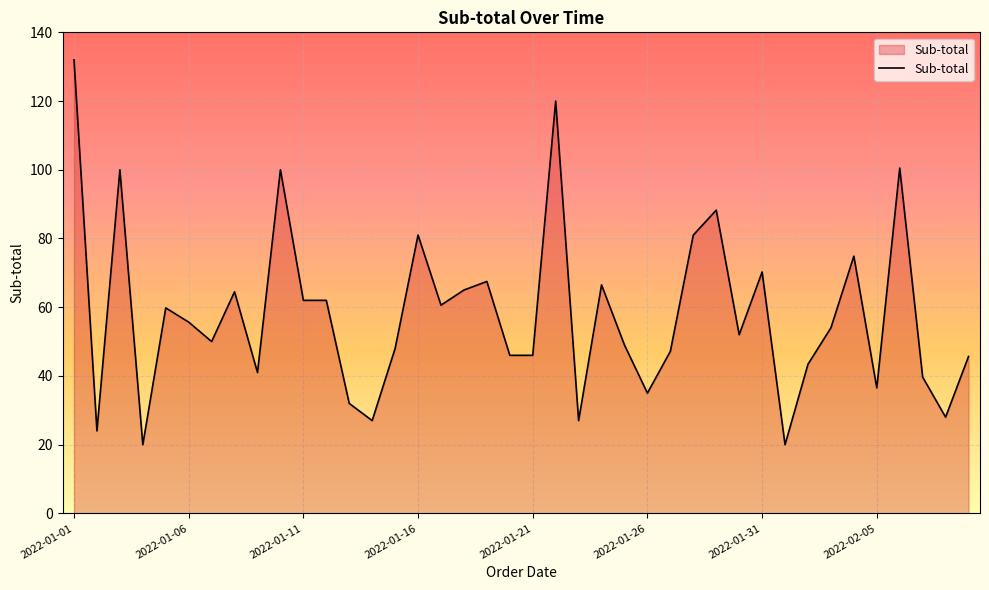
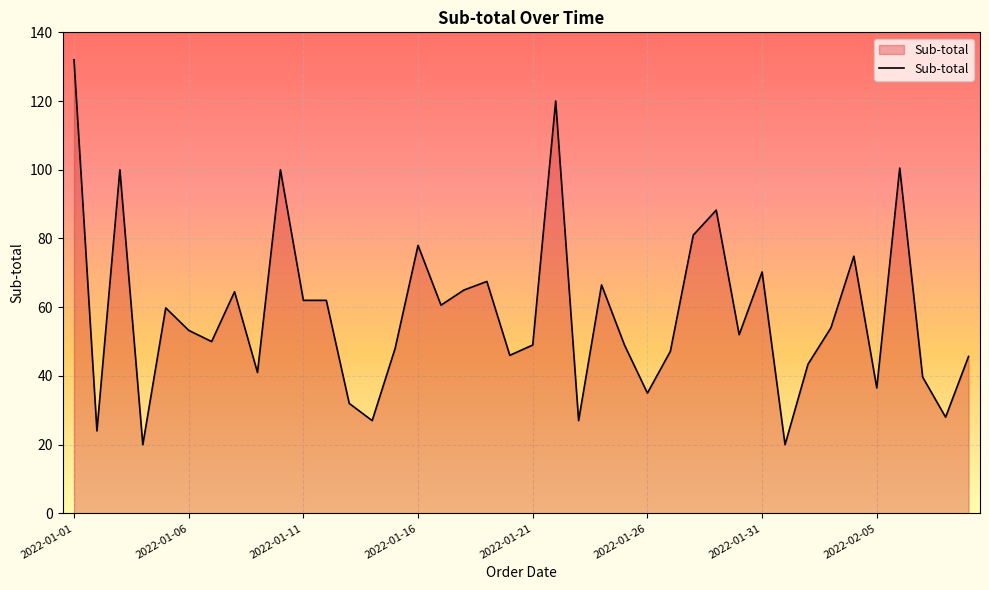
2022-01-06: 56 -> 53
2022-01-16: 81 -> 78
2022-01-21: 46 -> 49
